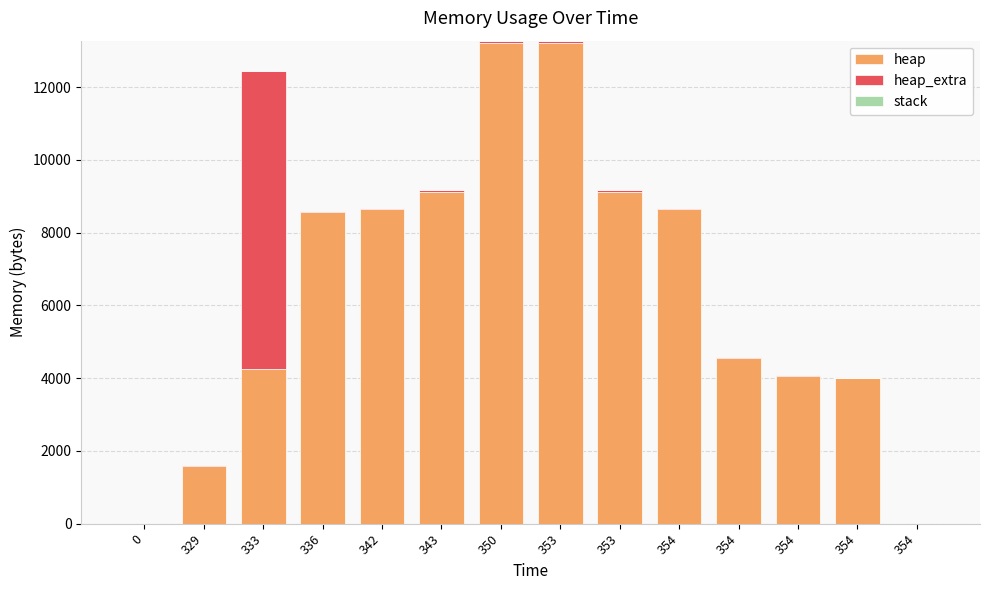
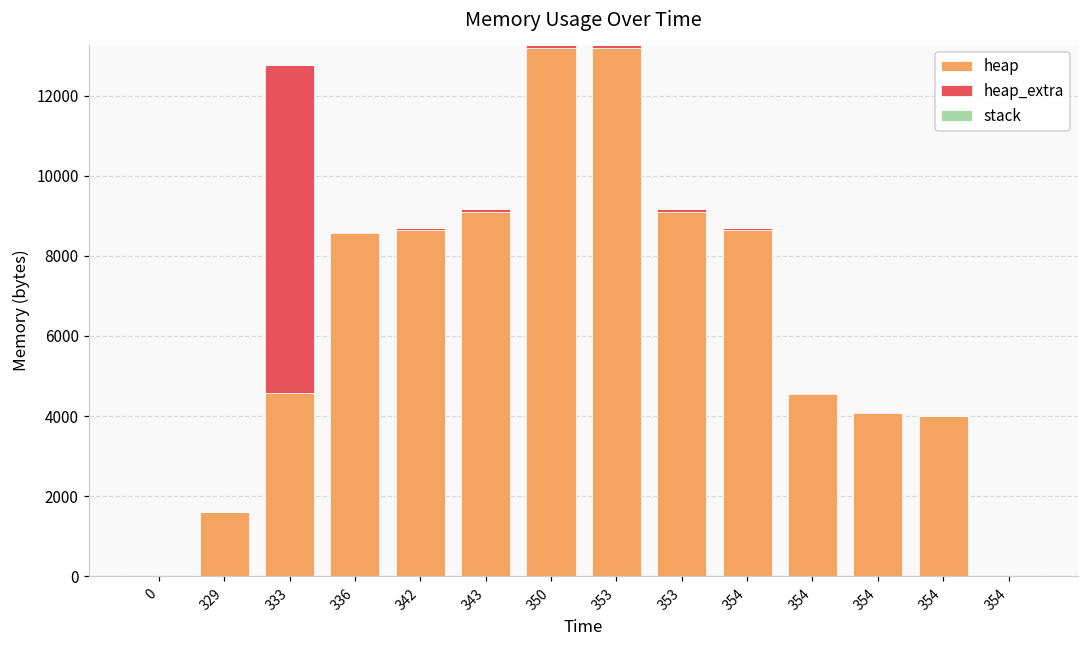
heap, 333: 4200 -> 4600
